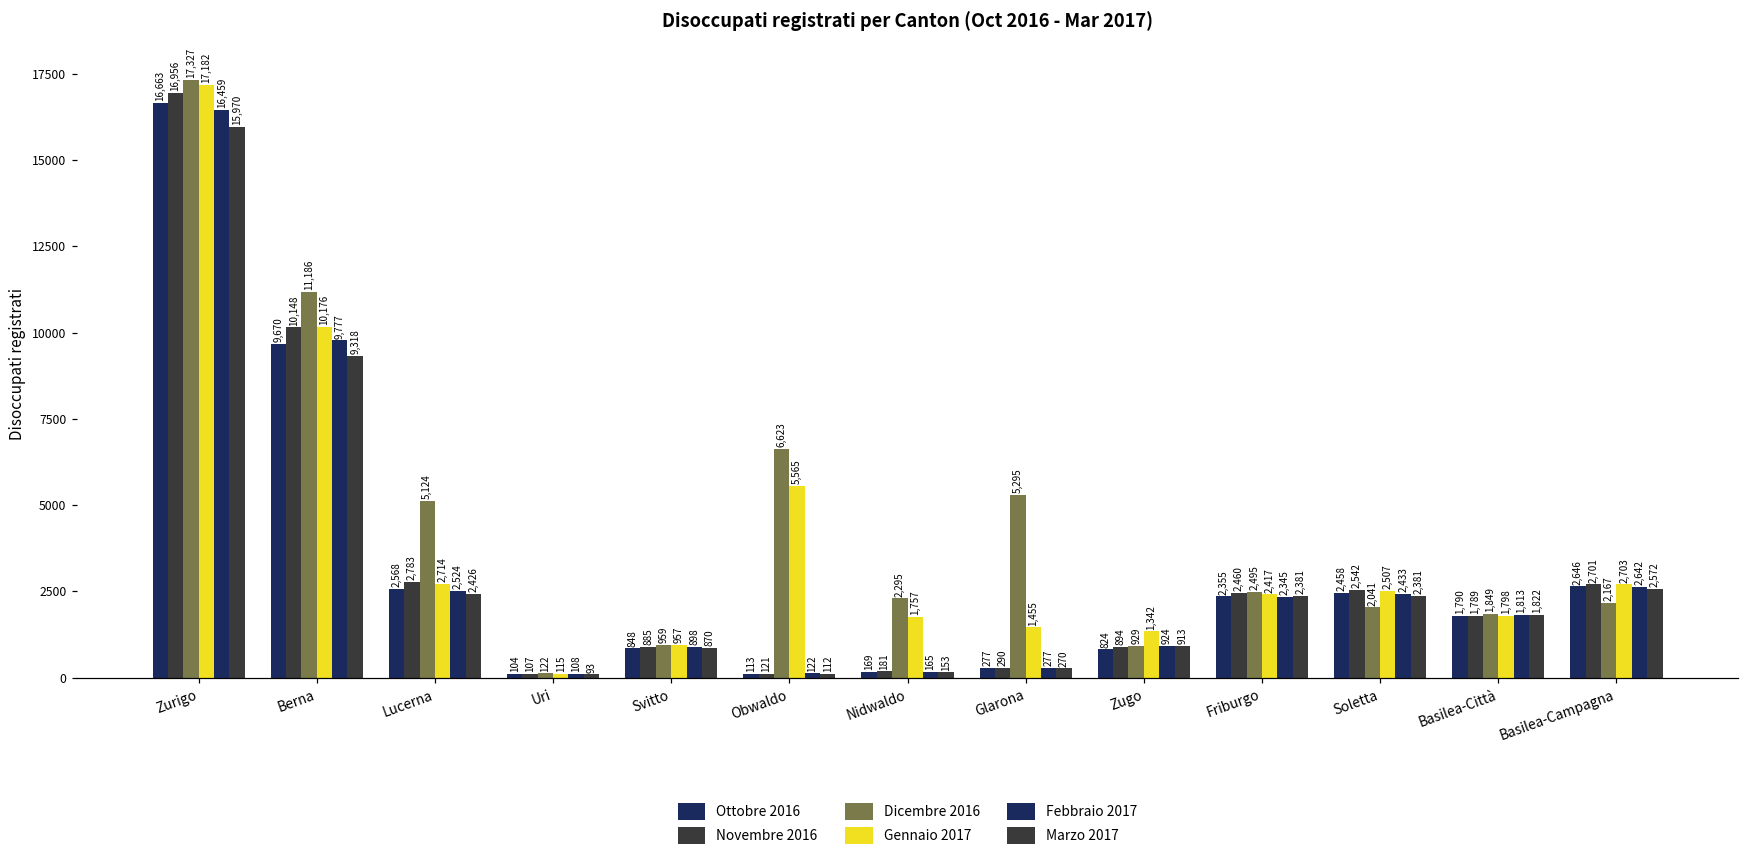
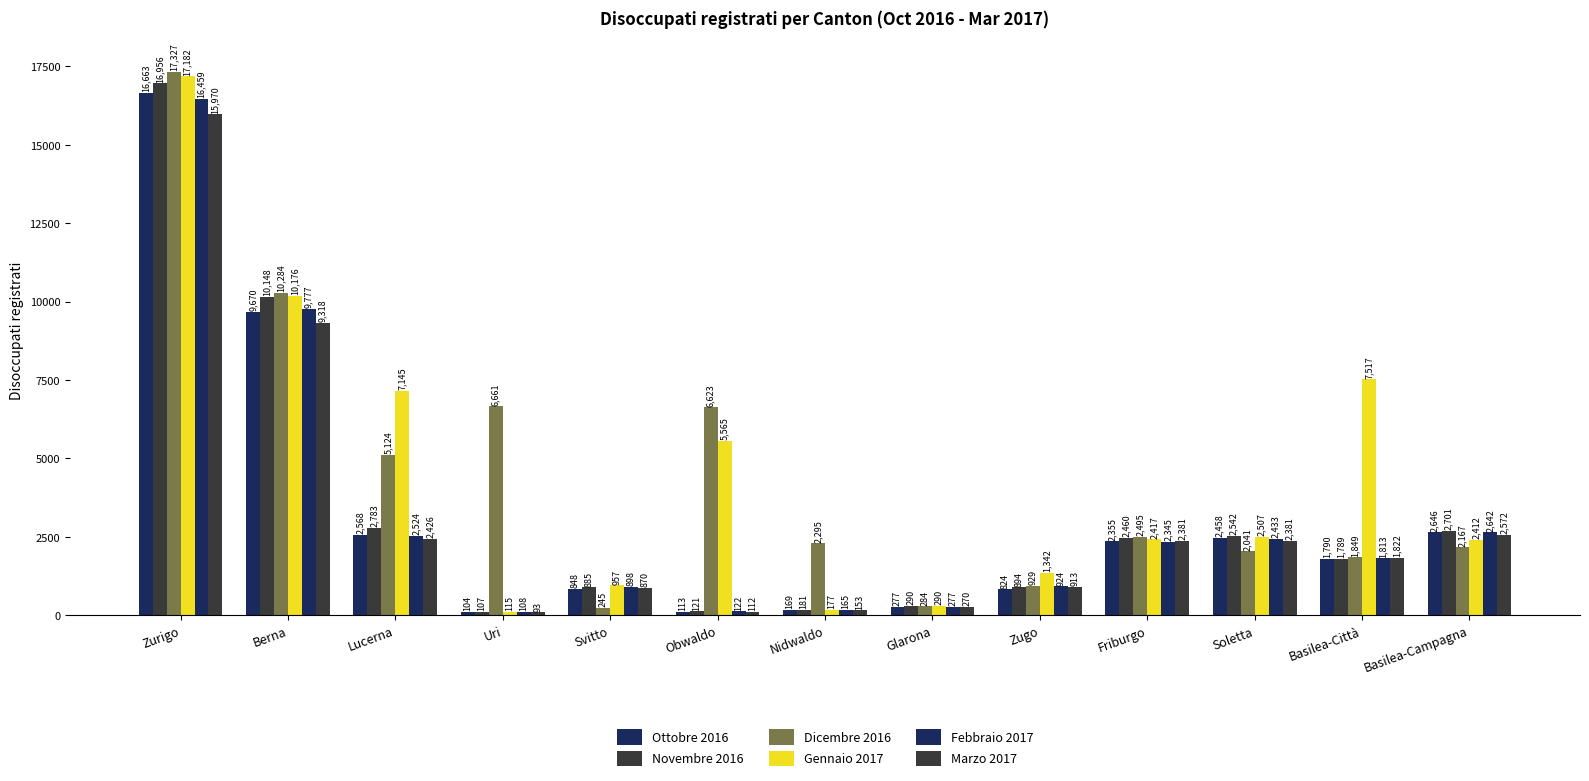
Dicembre 2016, Berna: 11,186 -> 10,284
Gennaio 2017, Lucerna: 2,714 -> 7,145
Dicembre 2016, Uri: 122 -> 6,661
Dicembre 2016, Svitto: 959 -> 245
Gennaio 2017, Nidwaldo: 1,757 -> 177
Dicembre 2016, Glarona: 5,295 -> 284
Gennaio 2017, Glarona: 1,455 -> 290
Gennaio 2017, Basilea-Città: 1,798 -> 7,517
Gennaio 2017, Basilea-Campagna: 2,703 -> 2,412
